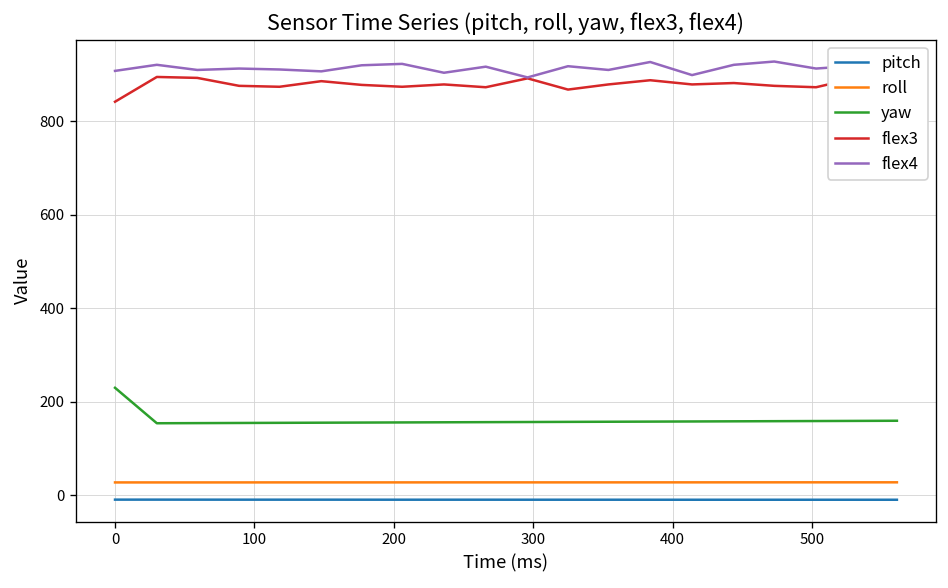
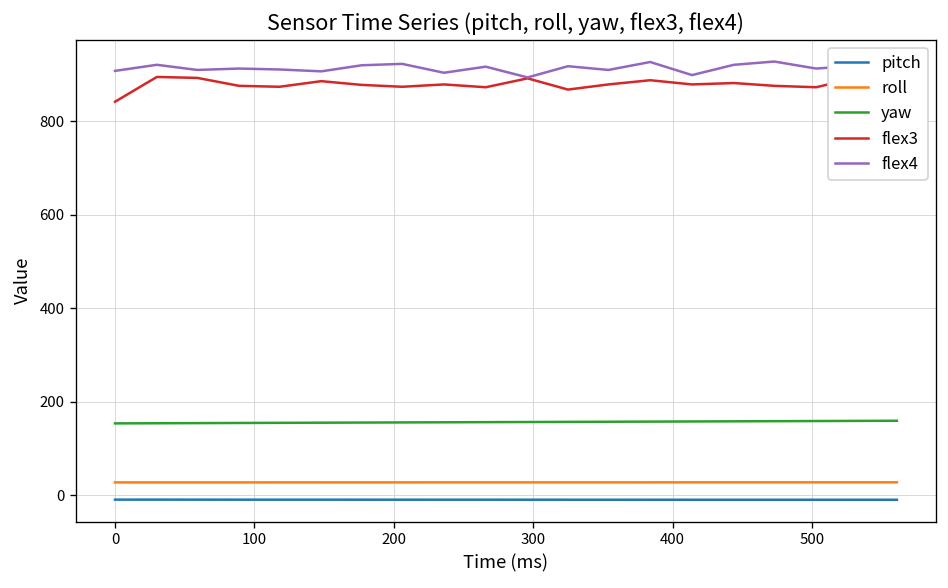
yaw, 0: 230 -> 150
